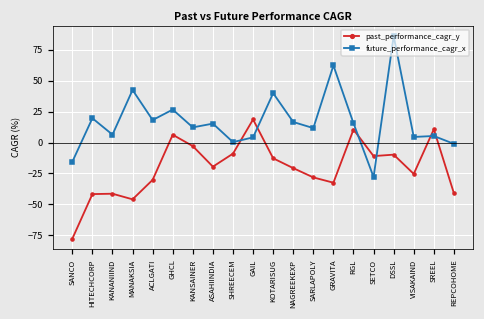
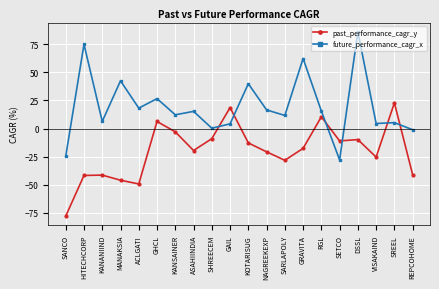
future_performance_cagr_x, SANCO: -16 -> -25
future_performance_cagr_x, HITECHCORP: 20 -> 75
past_performance_cagr_y, ACLGATI: -30 -> -49
past_performance_cagr_y, GRAVITA: -33 -> -18
past_performance_cagr_y, SREEL: 11 -> 23
